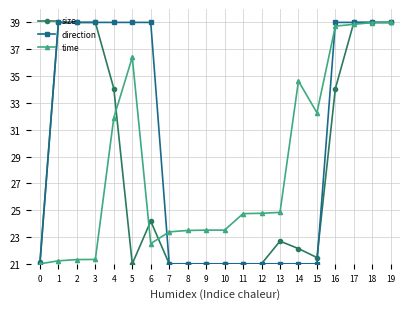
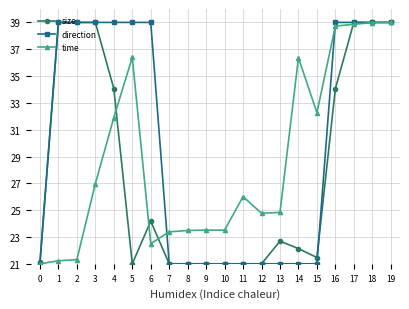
time, 3: 21.3 -> 27.0
time, 11: 24.7 -> 26.0
time, 14: 34.6 -> 36.4
